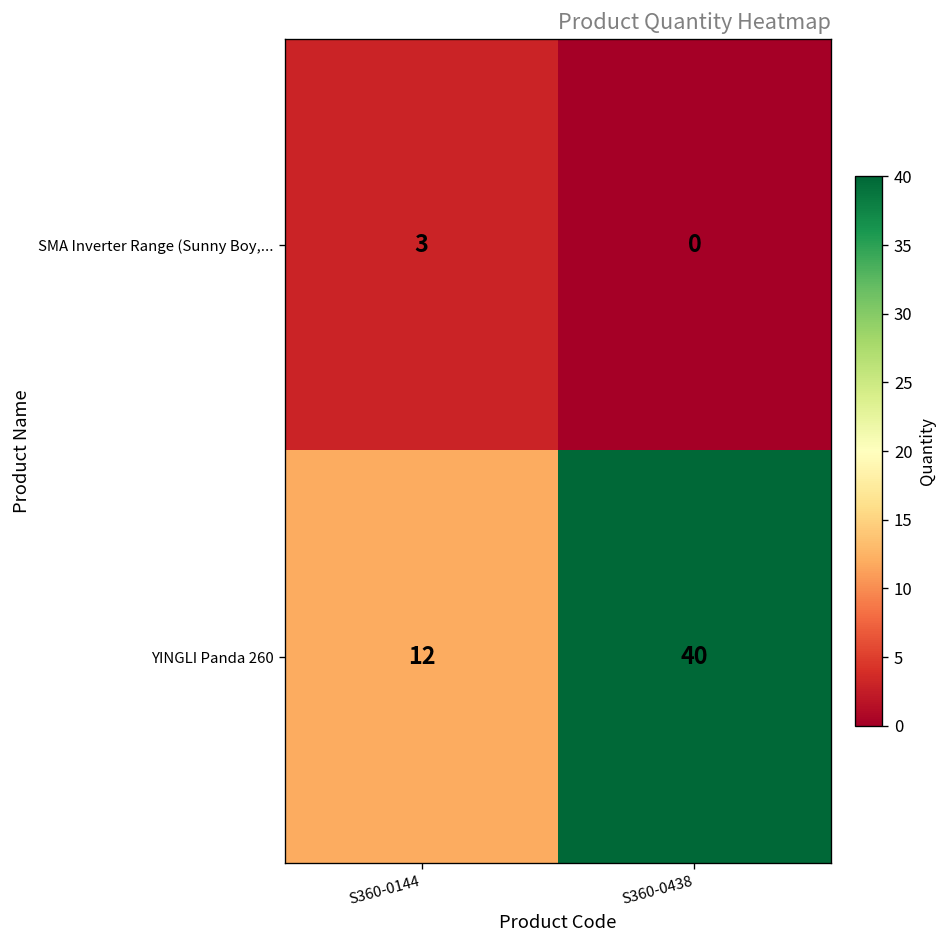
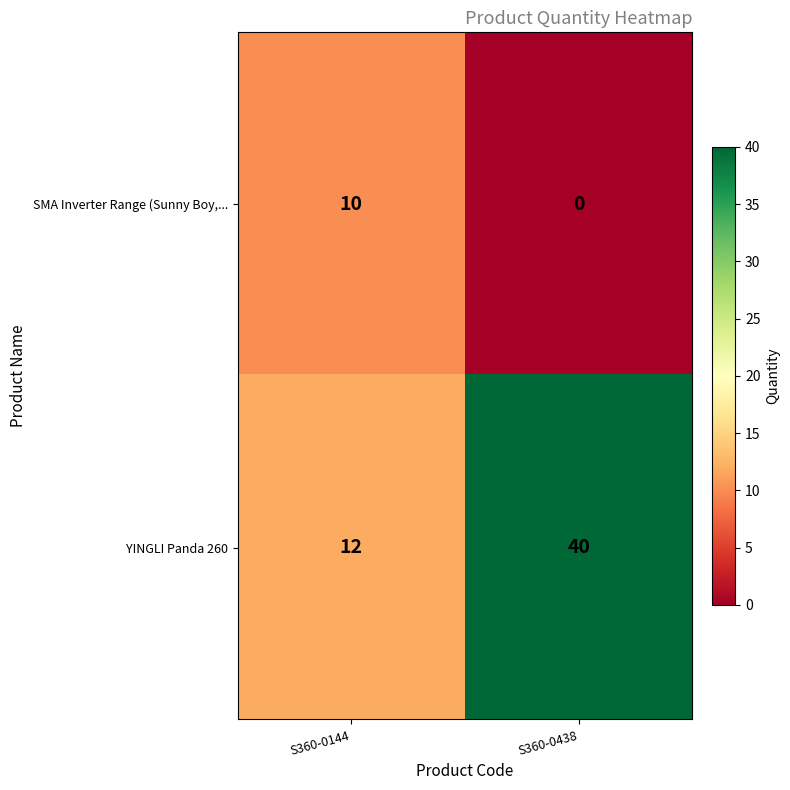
SMA Inverter Range (Sunny Boy,..., S360-0144: 3 -> 10
